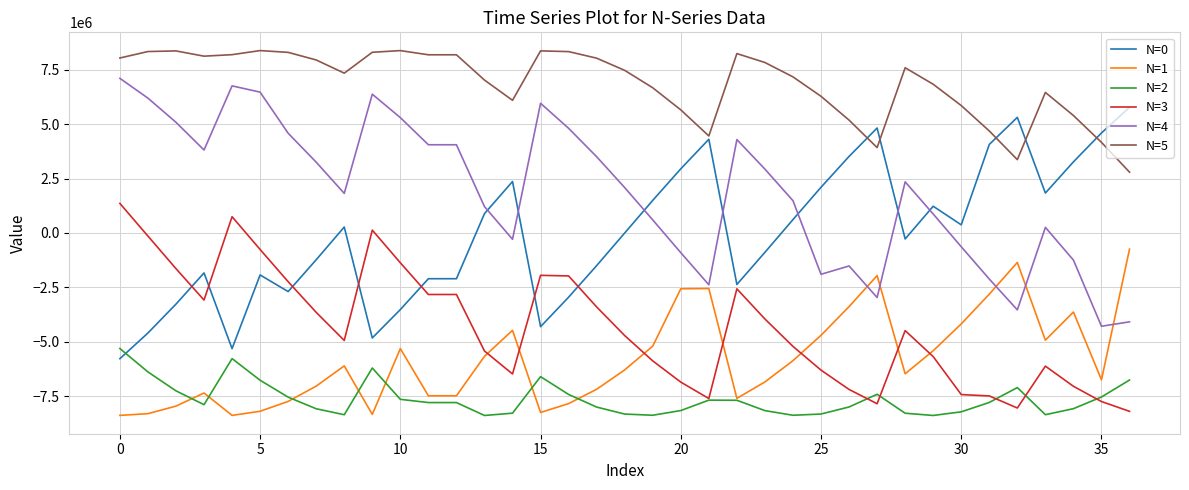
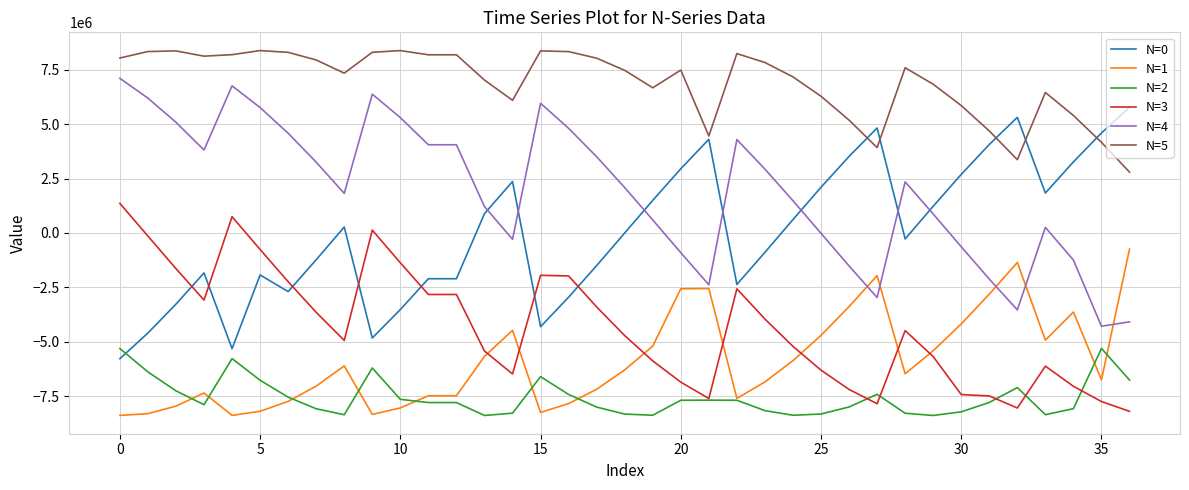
N=4, 5: 6500000 -> 5800000
N=1, 10: -5300000 -> -8000000
N=2, 20: -8200000 -> -7700000
N=5, 20: 5700000 -> 7500000
N=4, 25: -1900000 -> 0
N=0, 30: 400000 -> 2700000
N=2, 35: -7500000 -> -5300000
